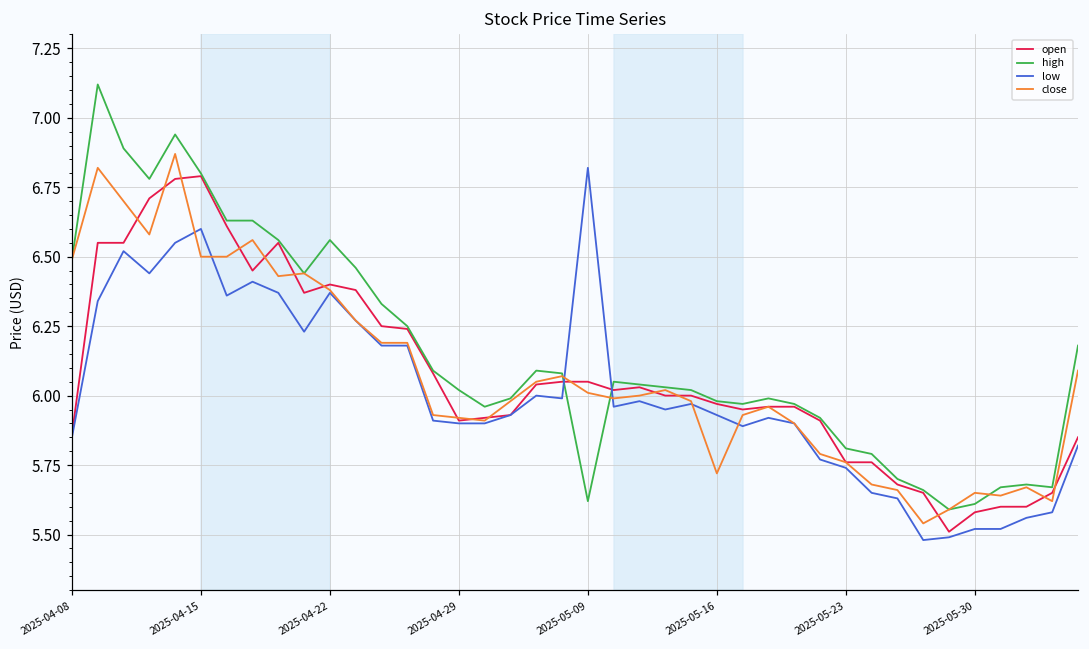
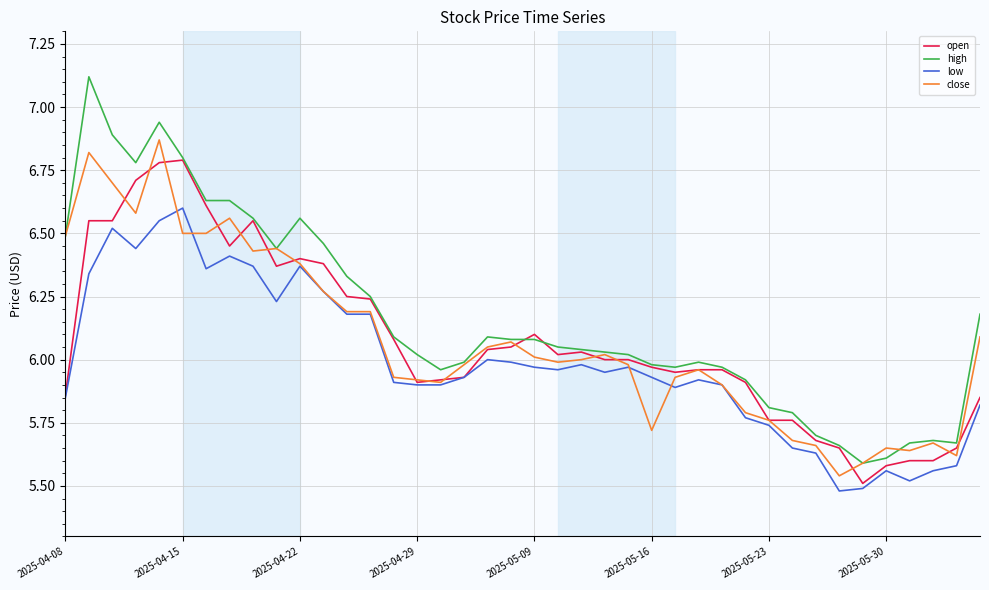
open, 2025-05-09: 6.05 -> 6.10
high, 2025-05-09: 5.62 -> 6.08
low, 2025-05-09: 6.82 -> 5.97
low, 2025-05-30: 5.52 -> 5.56
